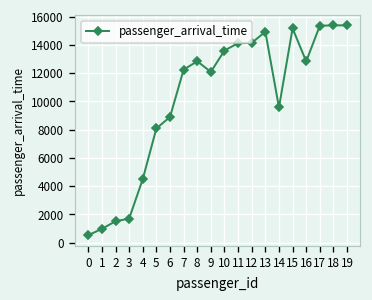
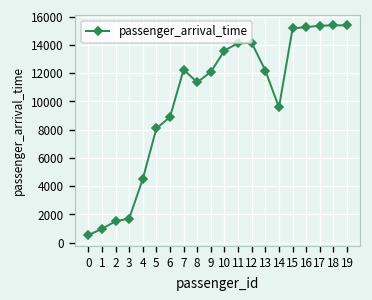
8: 12800 -> 11400
13: 14900 -> 12200
16: 12800 -> 15300
